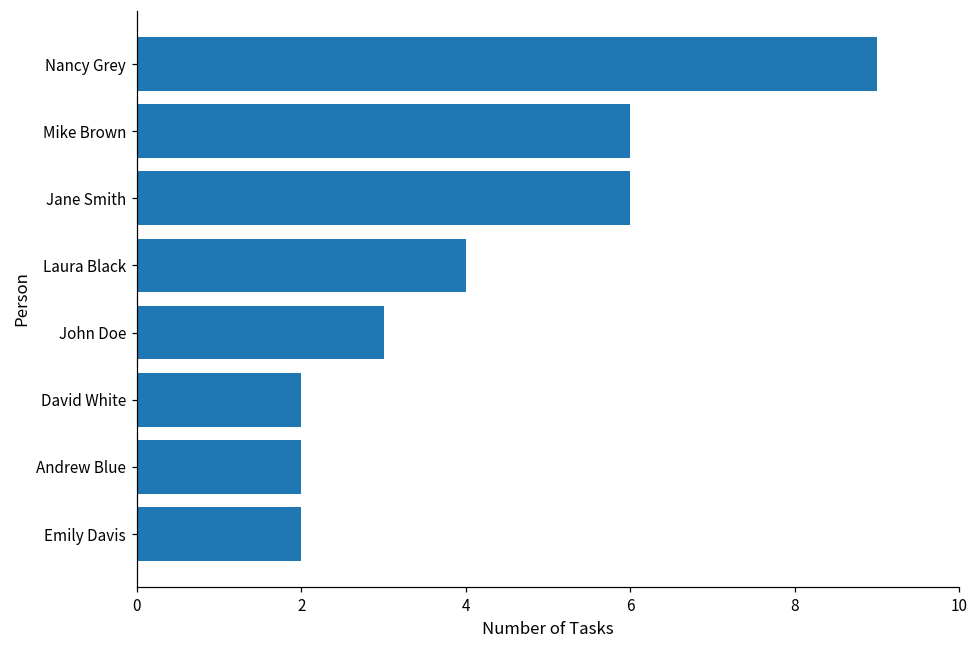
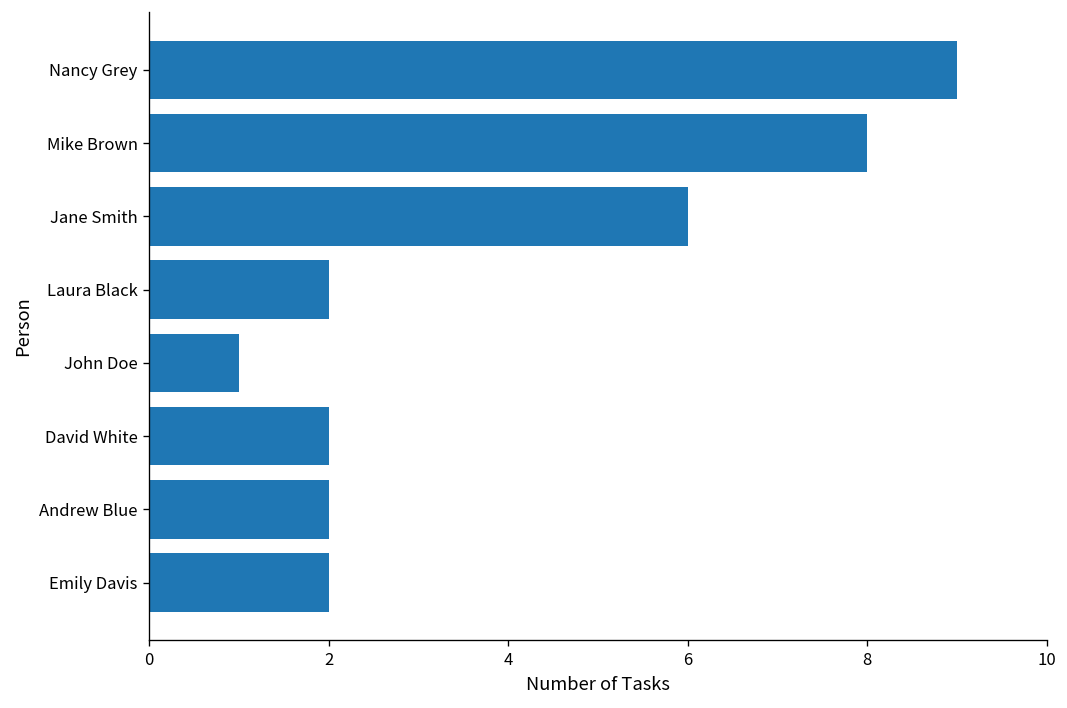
Mike Brown: 6 -> 8
Laura Black: 4 -> 2
John Doe: 3 -> 1
